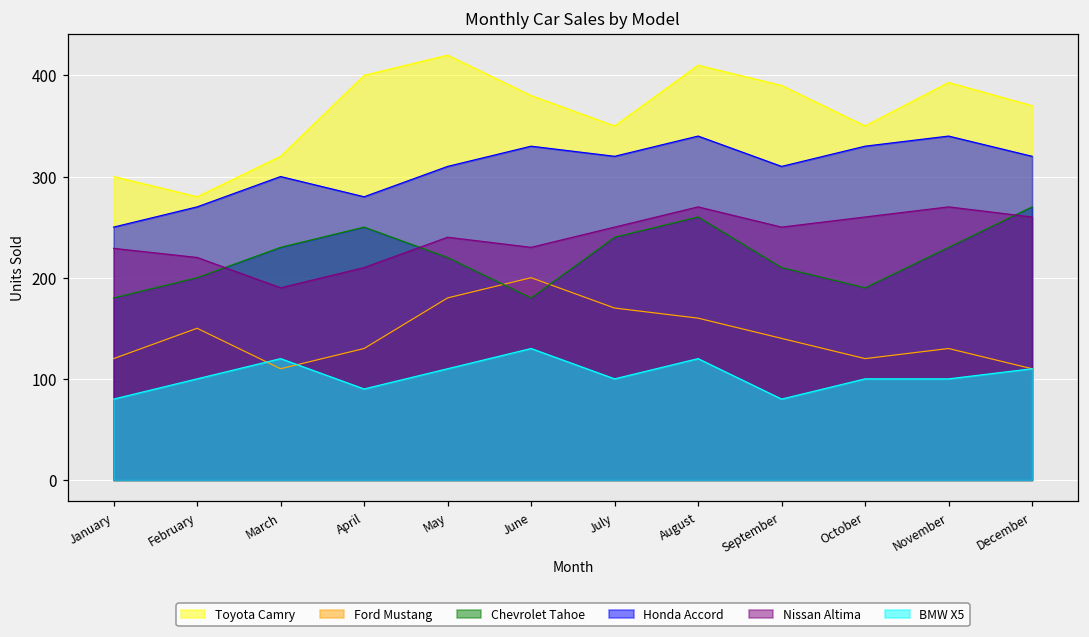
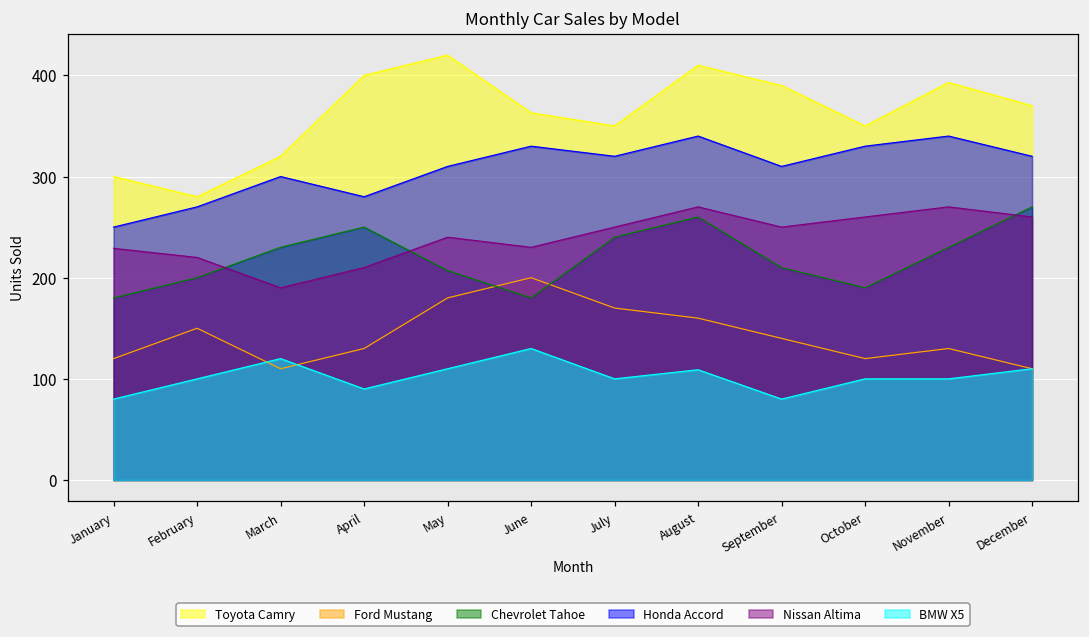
Chevrolet Tahoe, May: 220 -> 210
Toyota Camry, June: 380 -> 360
BMW X5, August: 120 -> 110
